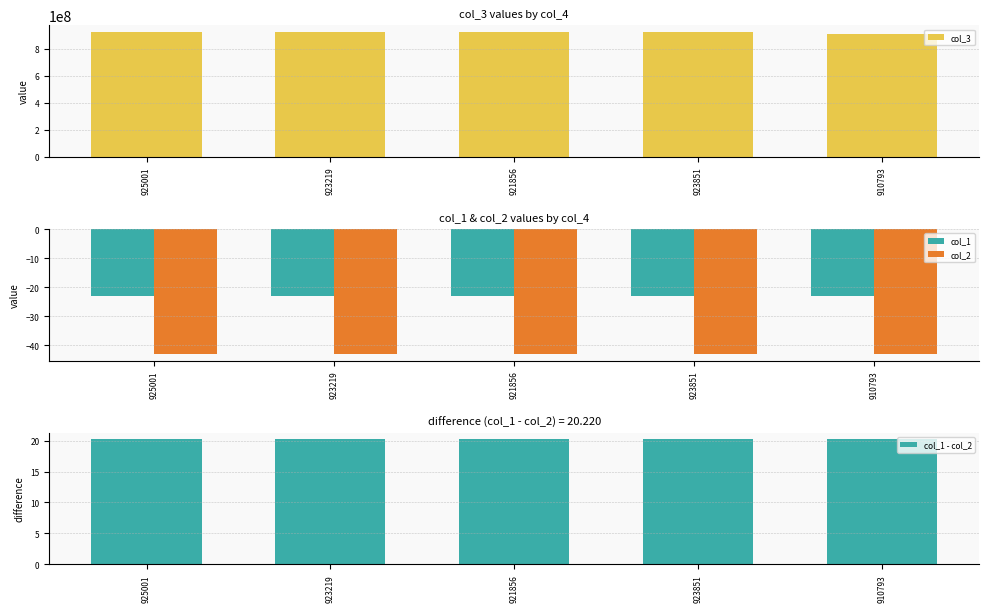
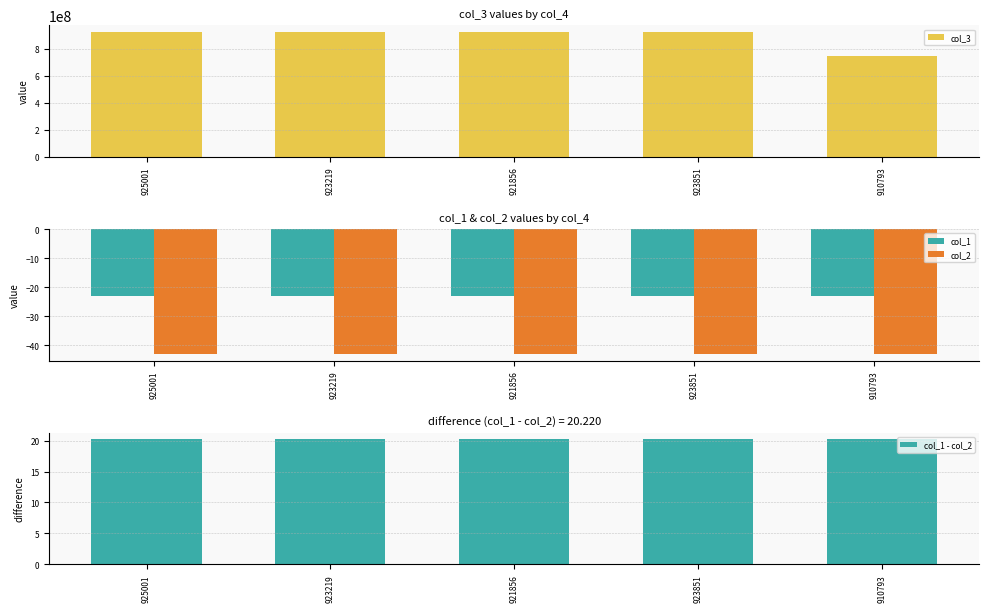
col_3 values by col_4, 910793: 910000000 -> 740000000
